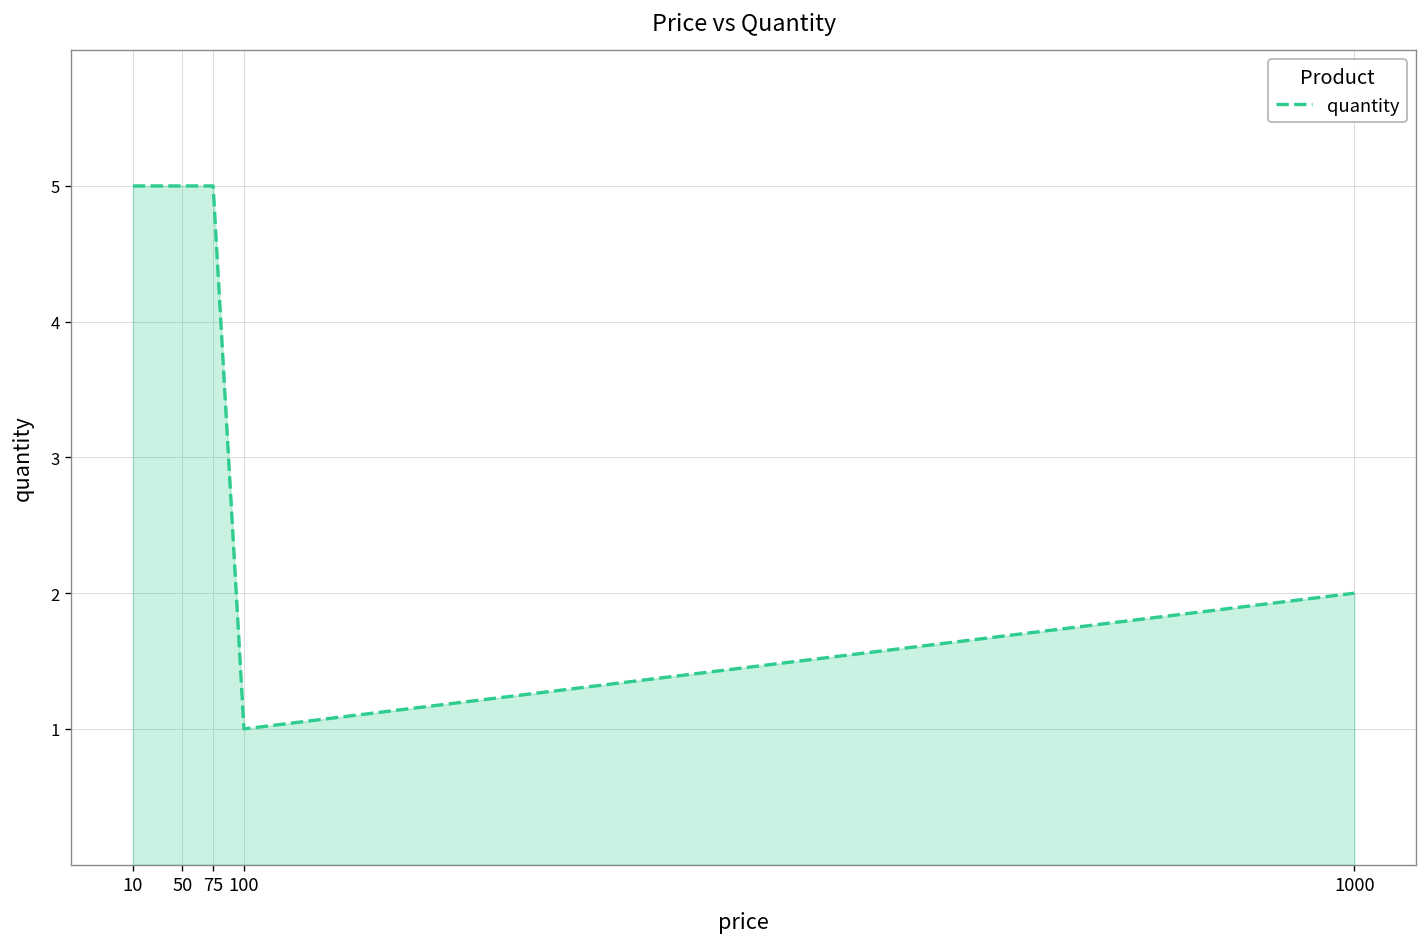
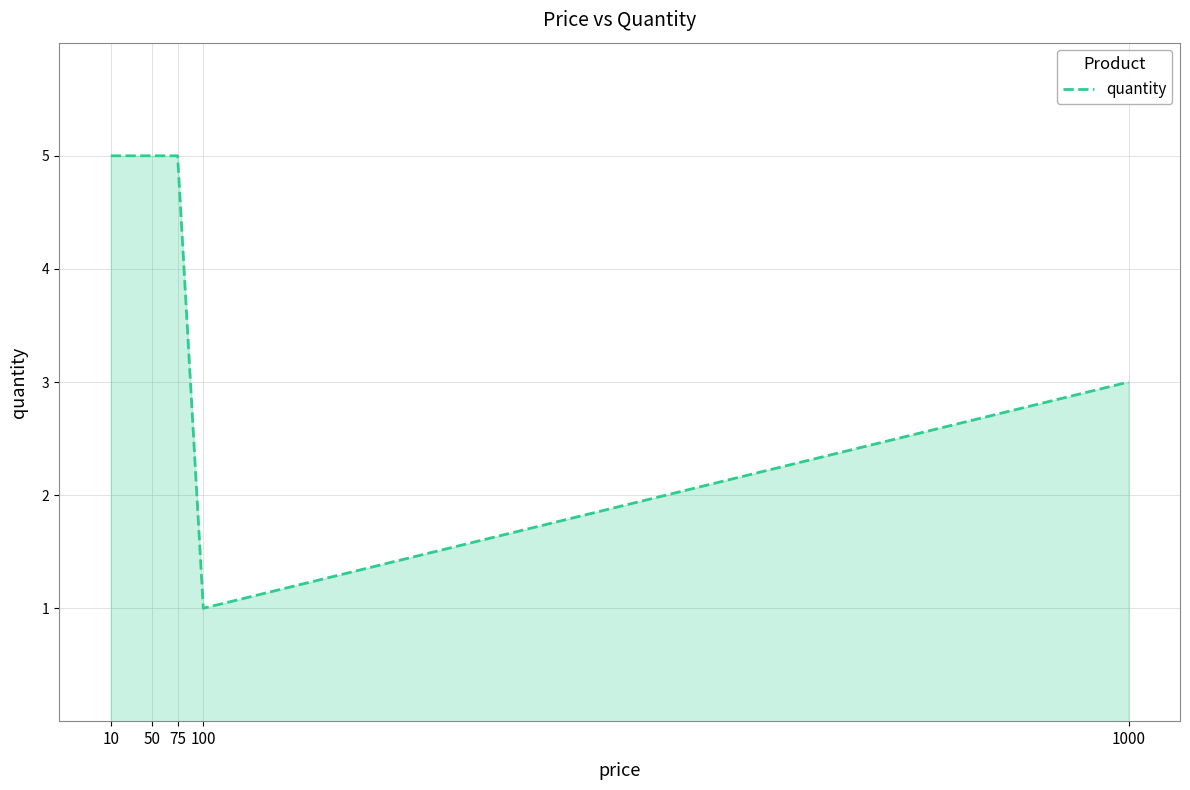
1000: 2 -> 3
